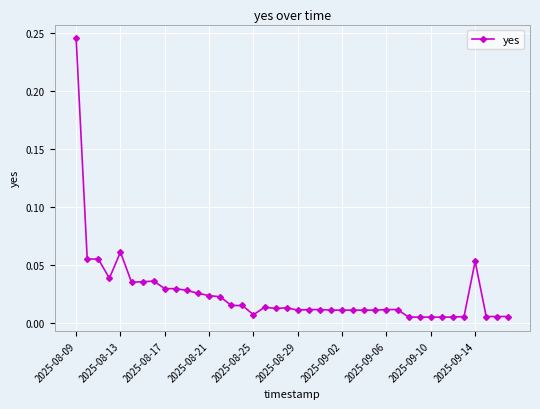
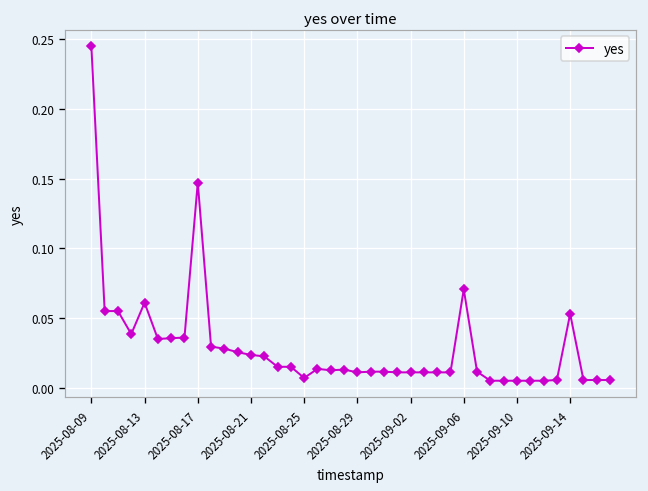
2025-08-17: 0.030 -> 0.147
2025-09-06: 0.012 -> 0.071
